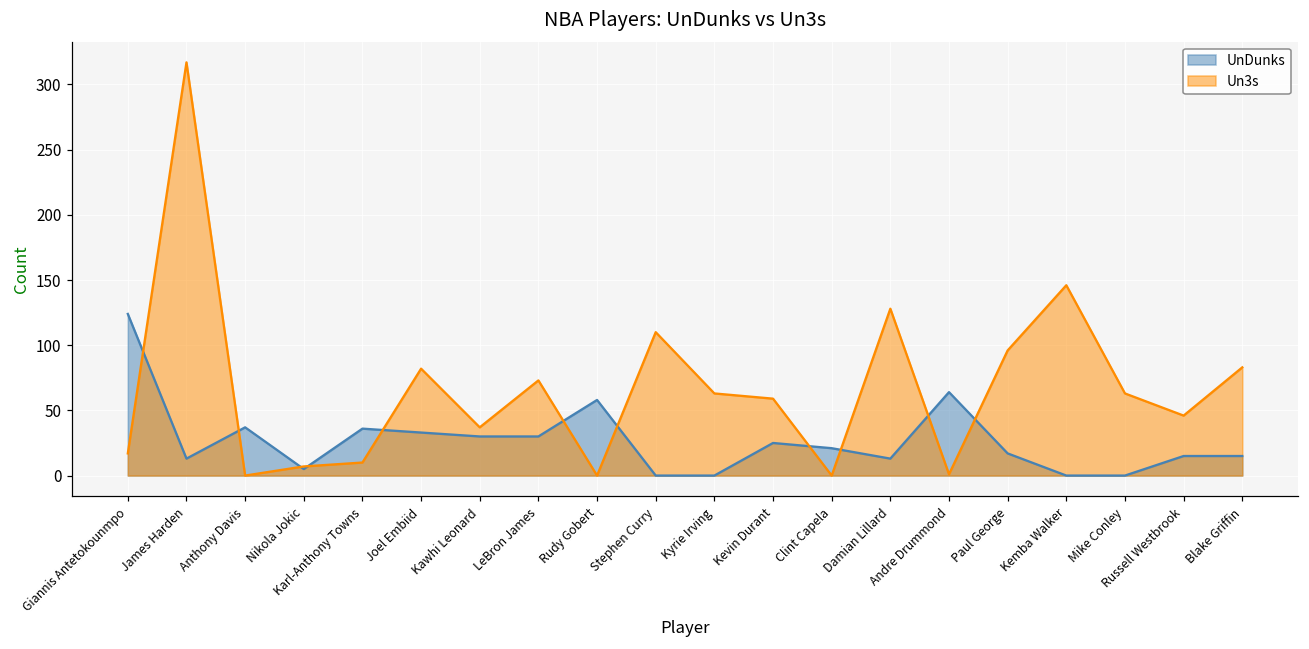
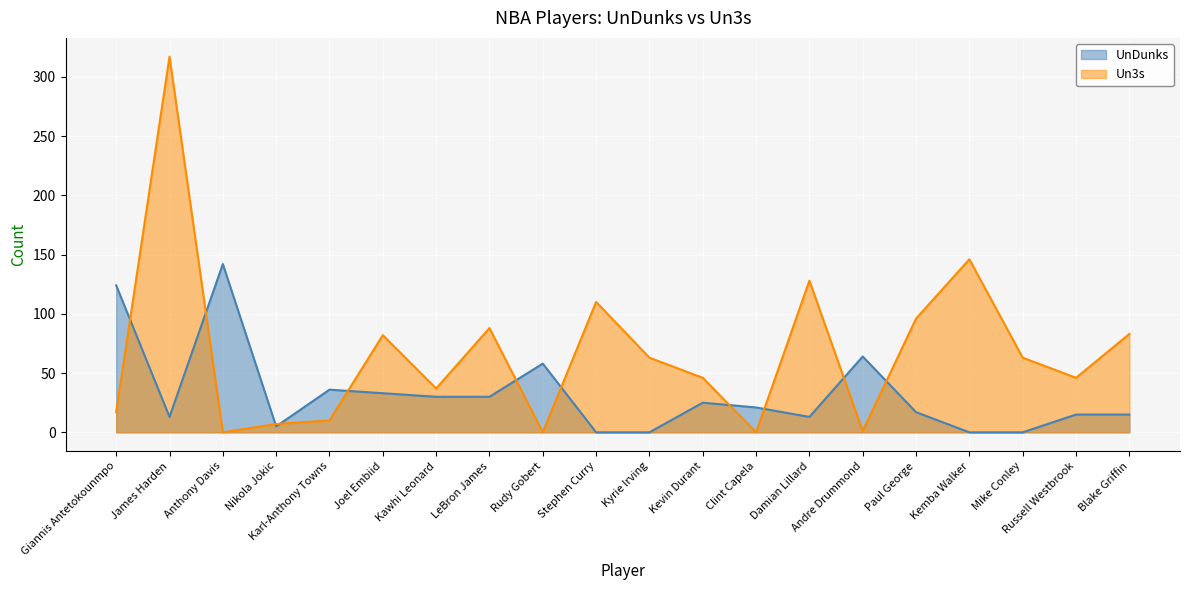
UnDunks, Anthony Davis: 37 -> 142
Un3s, LeBron James: 73 -> 88
Un3s, Kevin Durant: 59 -> 46
